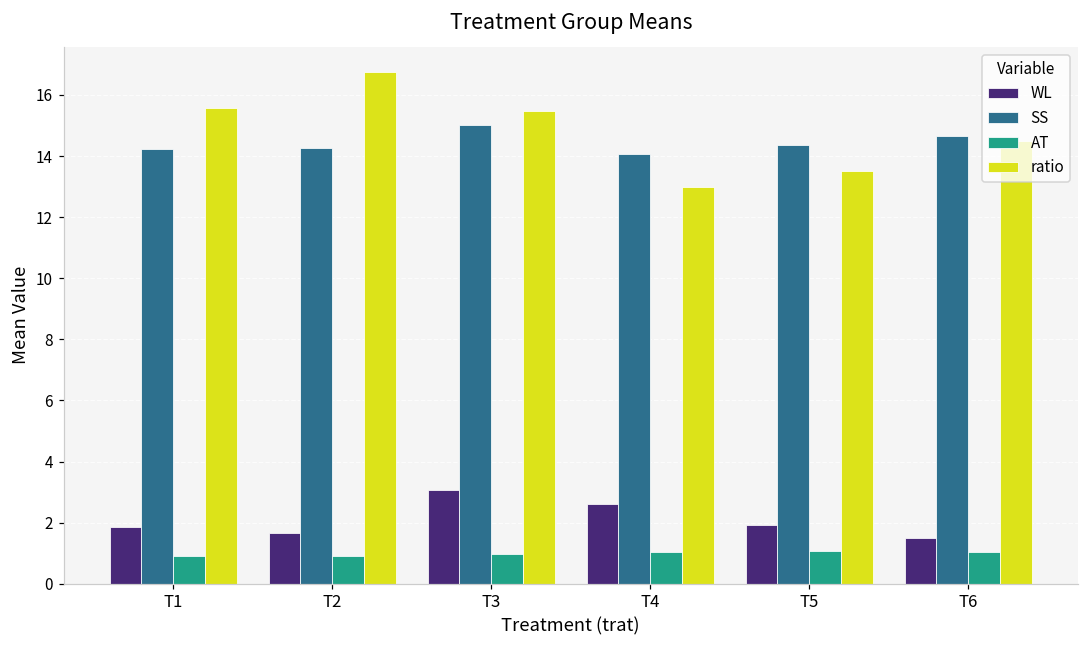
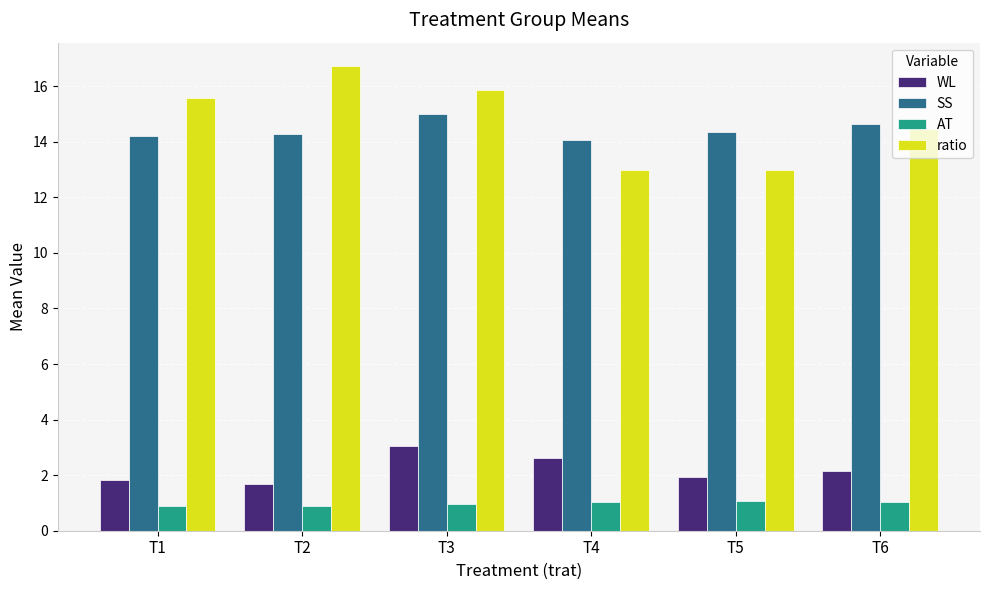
ratio, T3: 15.5 -> 15.9
ratio, T5: 13.5 -> 13.0
WL, T6: 1.5 -> 2.2
